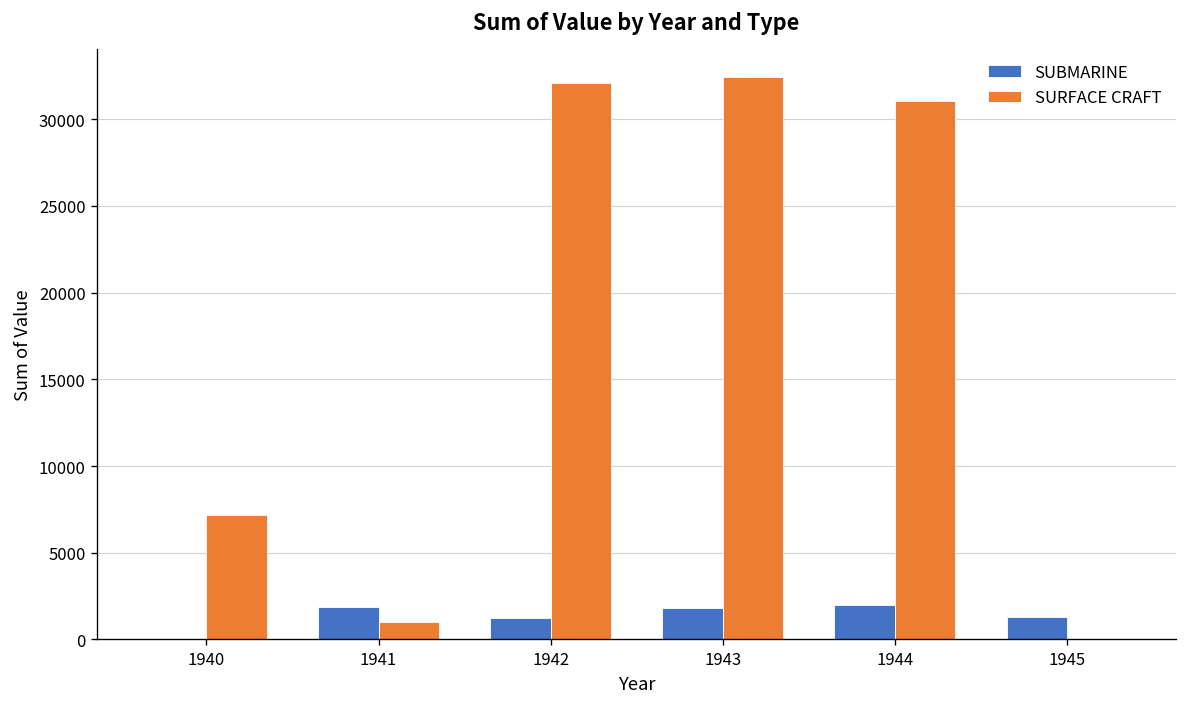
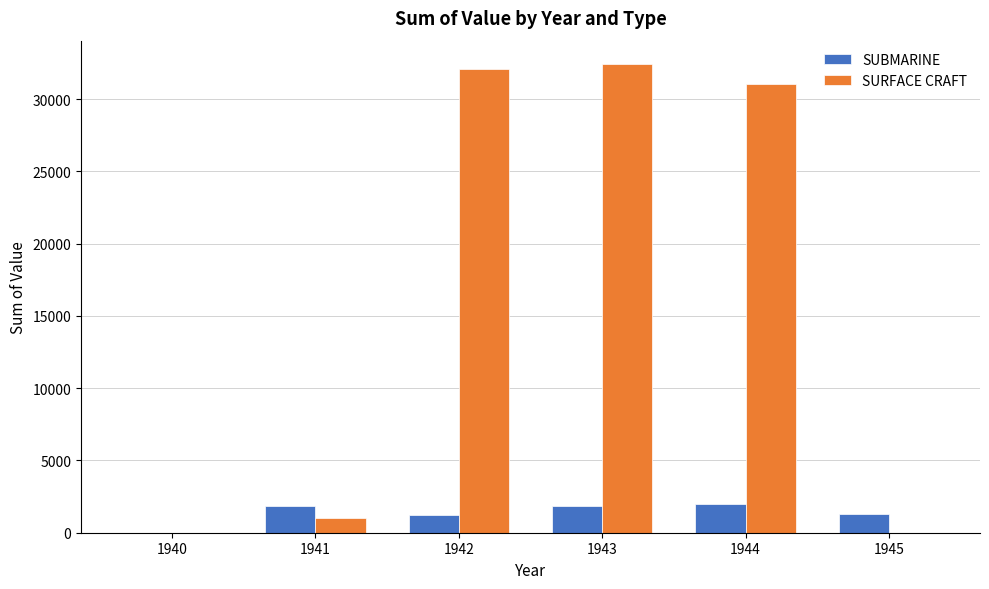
SURFACE CRAFT, 1940: 7200 -> 0
